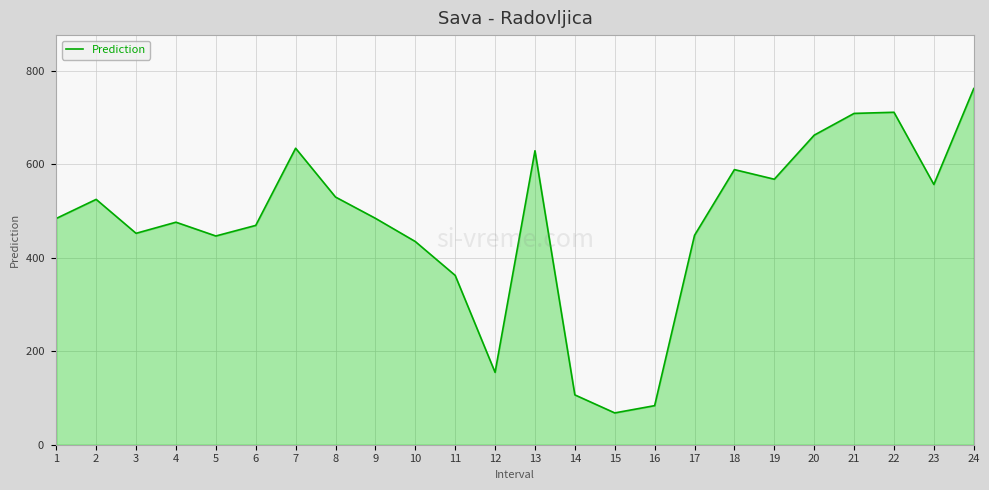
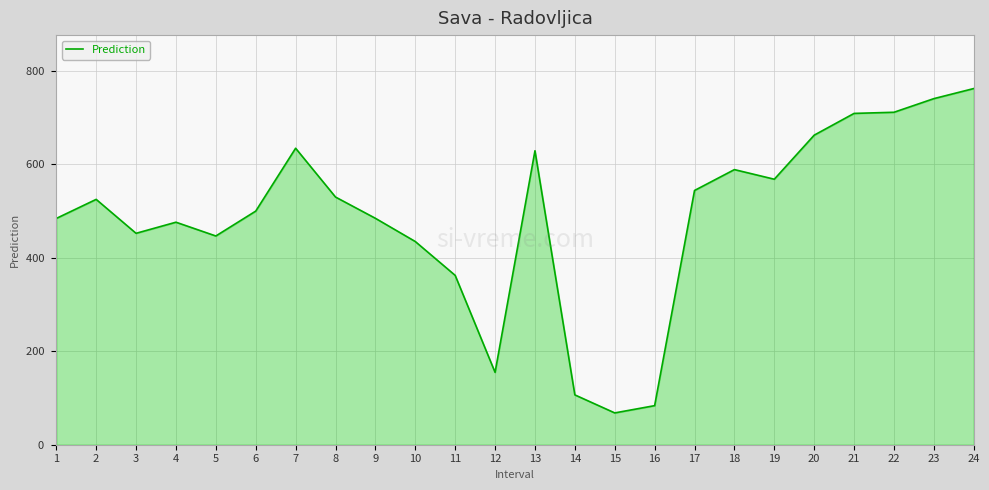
6: 470 -> 500
17: 450 -> 540
23: 560 -> 740
